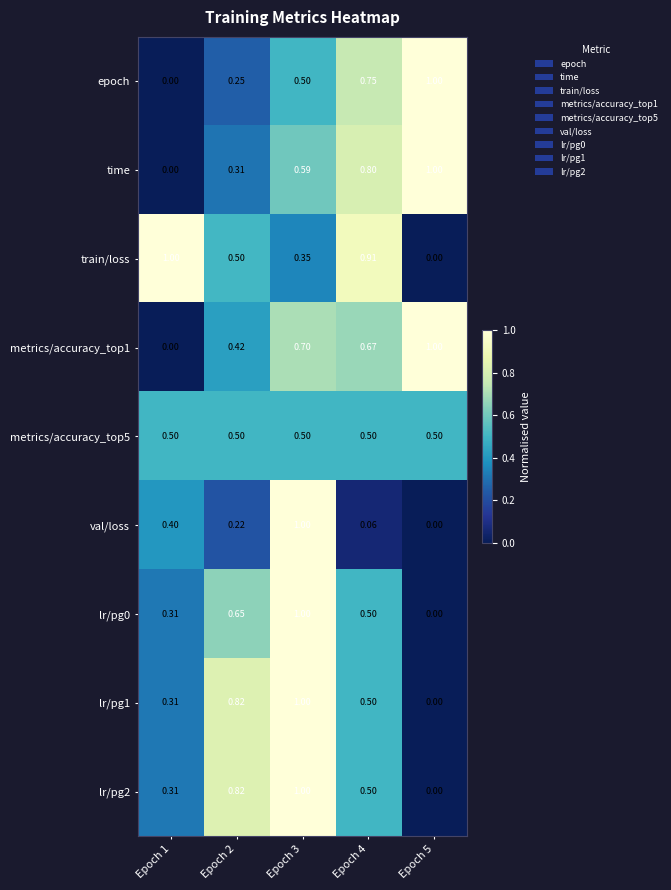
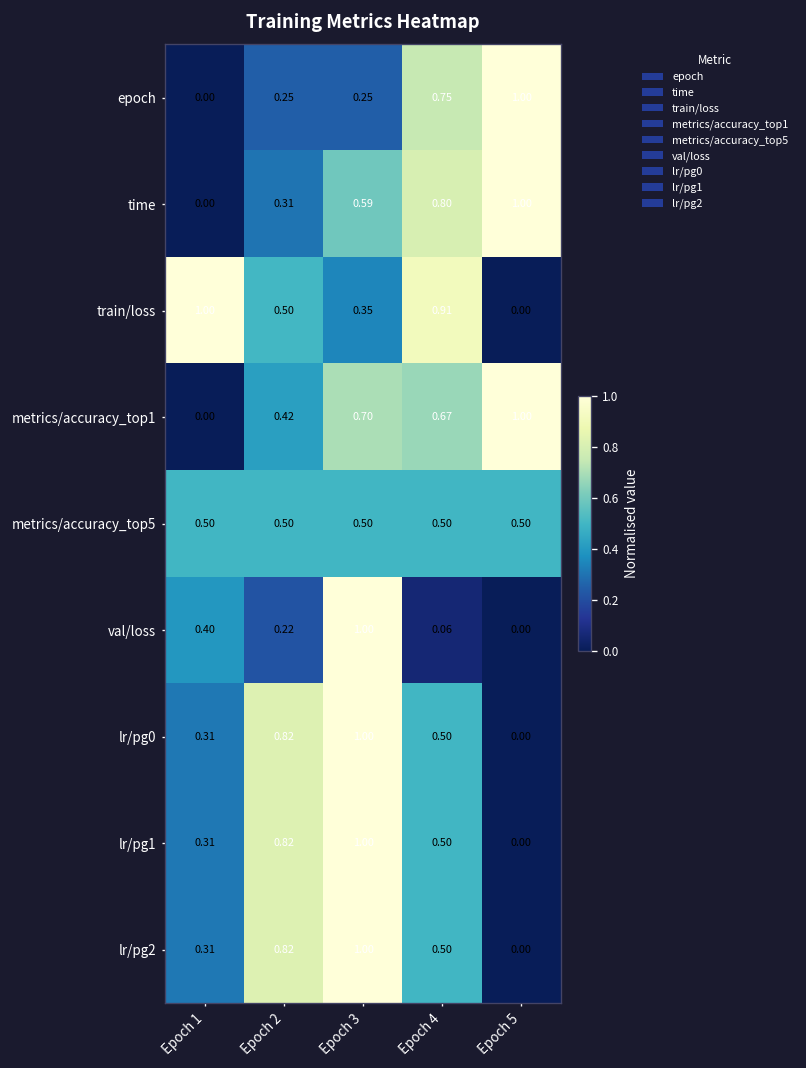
epoch, Epoch 3: 0.50 -> 0.25
lr/pg0, Epoch 2: 0.65 -> 0.82
